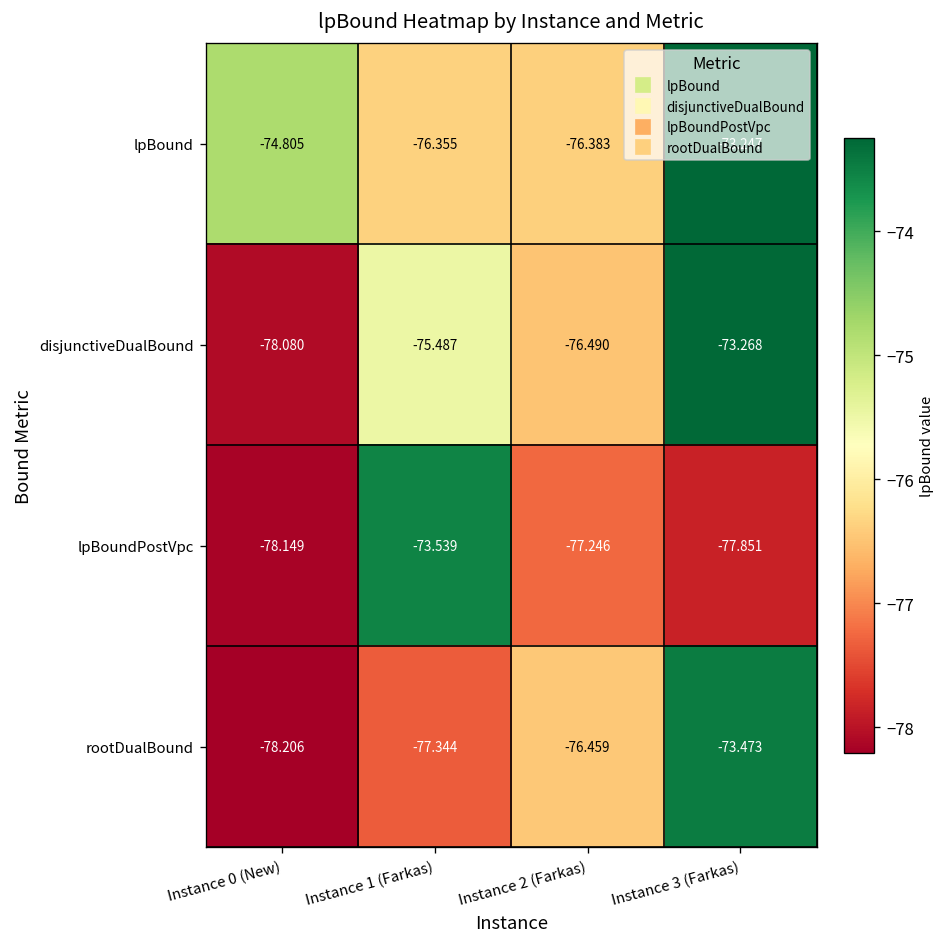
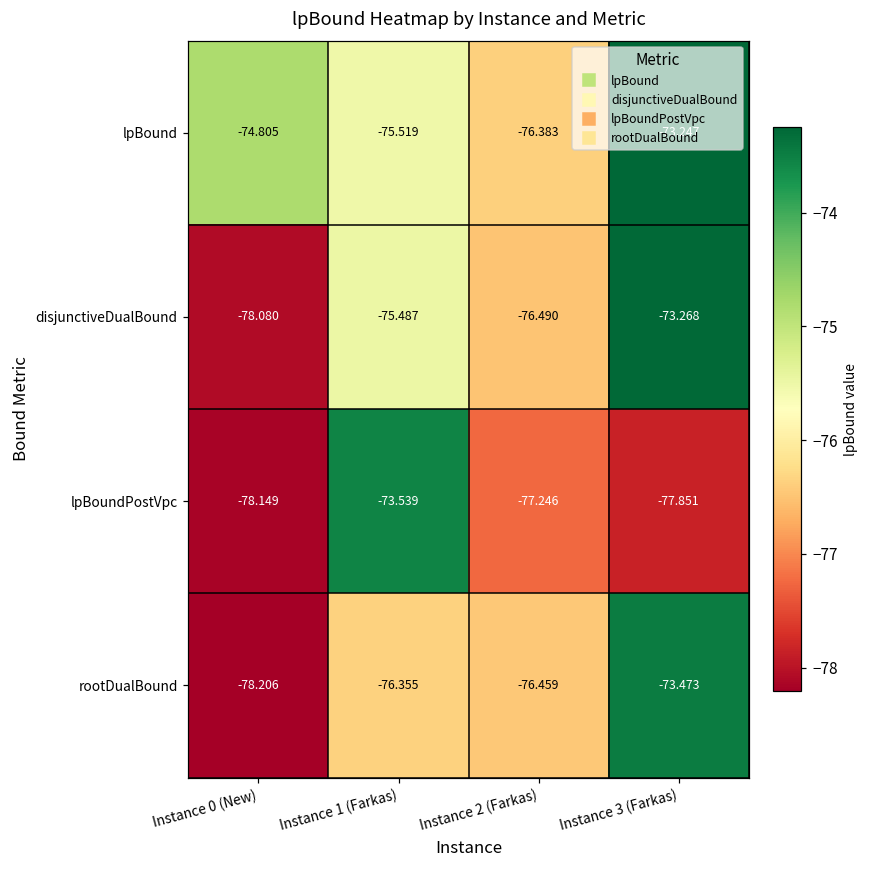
lpBound, Instance 1 (Farkas): -76.355 -> -75.519
rootDualBound, Instance 1 (Farkas): -77.344 -> -76.355
